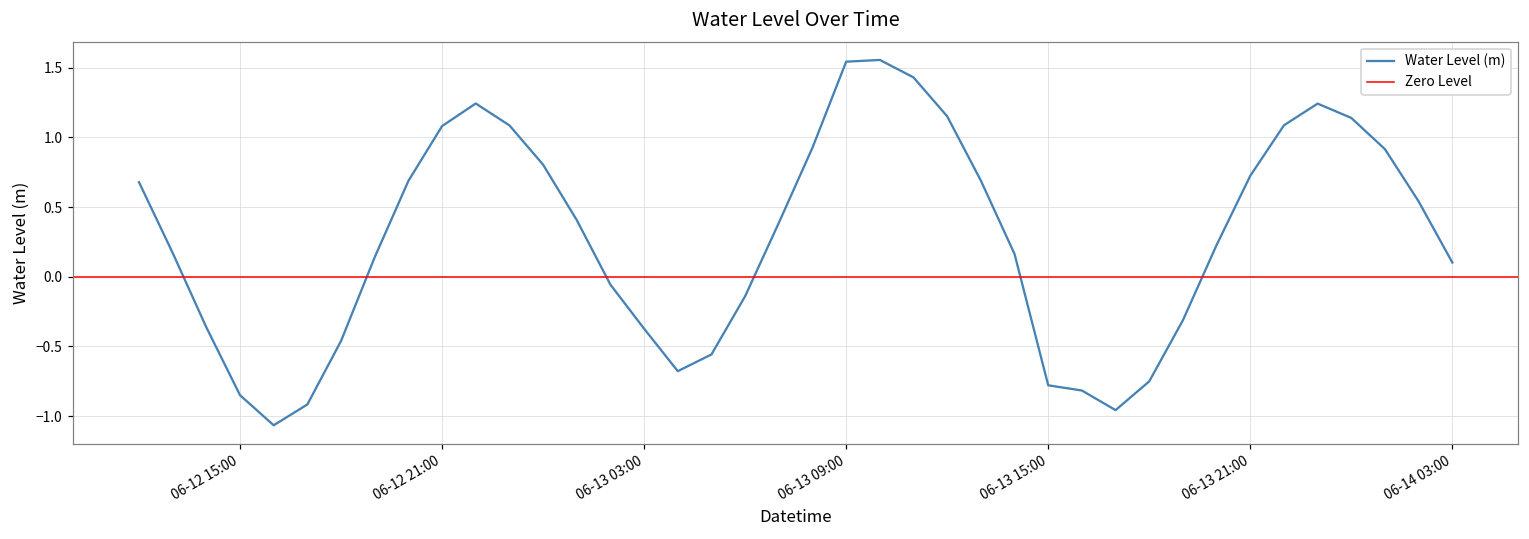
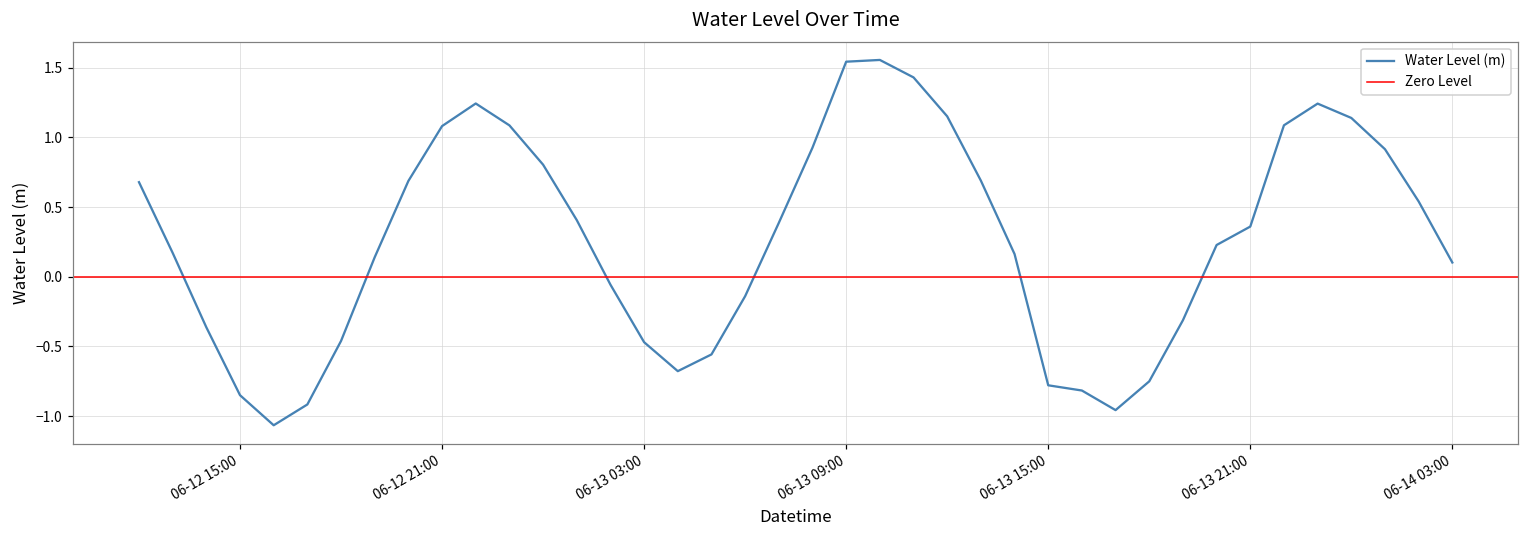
06-13 03:00: -0.37 -> -0.47
06-13 21:00: 0.72 -> 0.36
